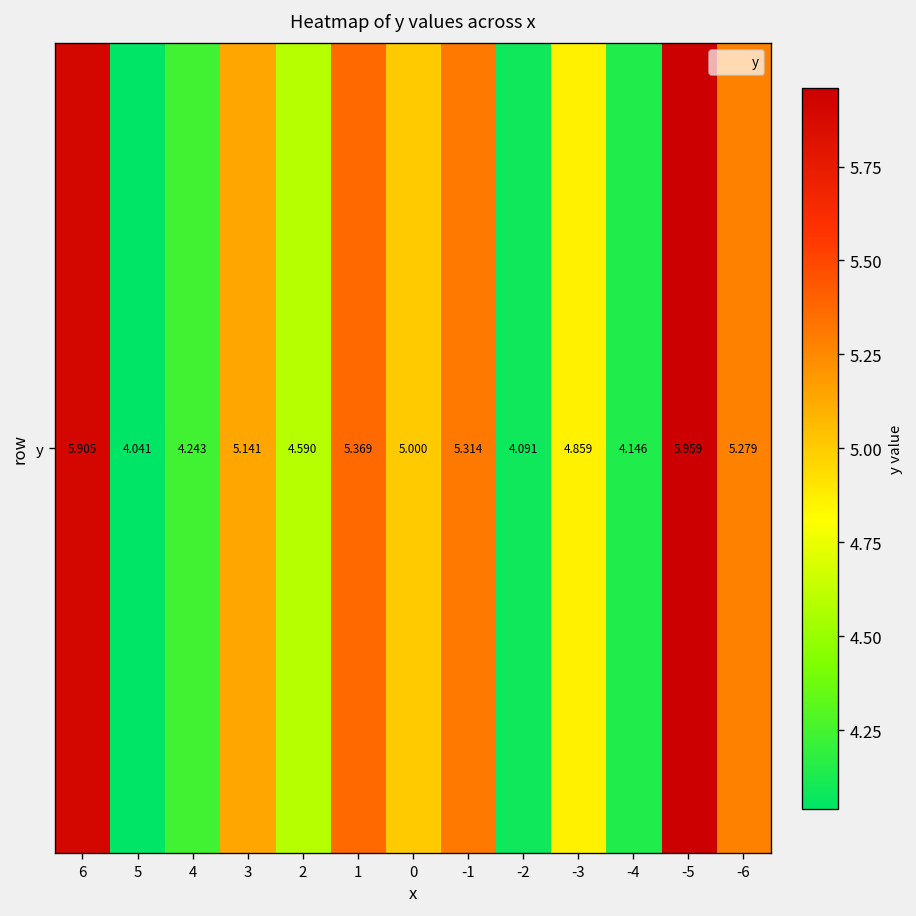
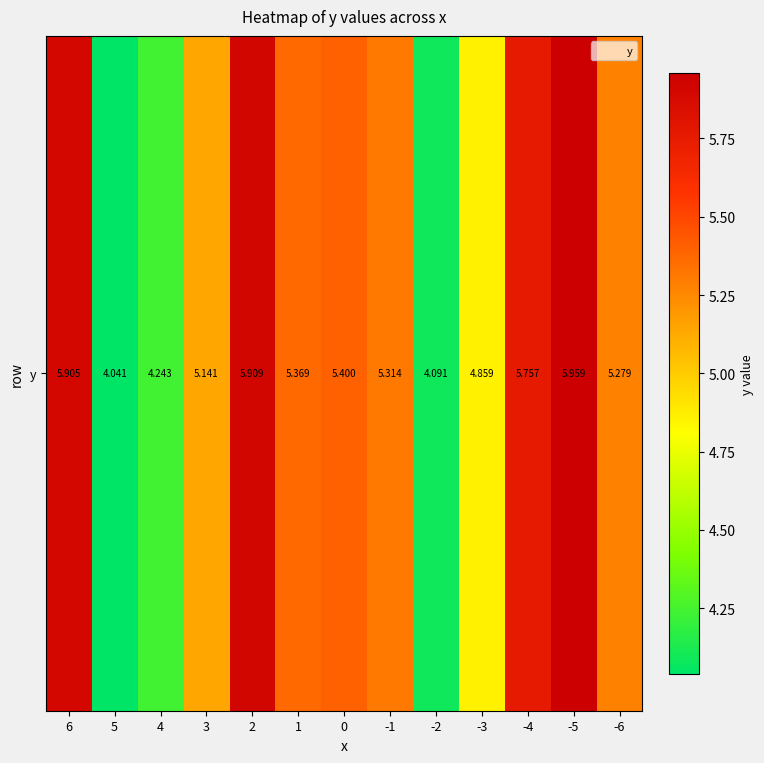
y, 2: 4.590 -> 5.909
y, 0: 5.000 -> 5.400
y, -4: 4.146 -> 5.757
